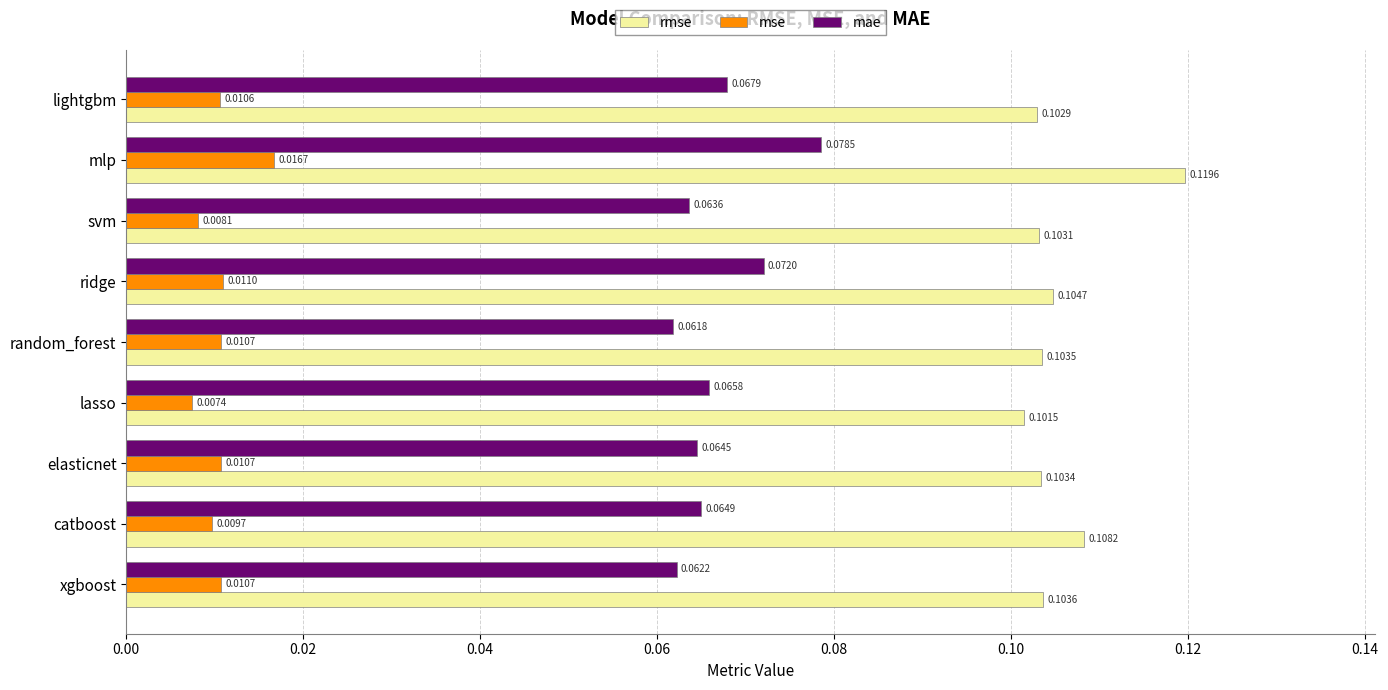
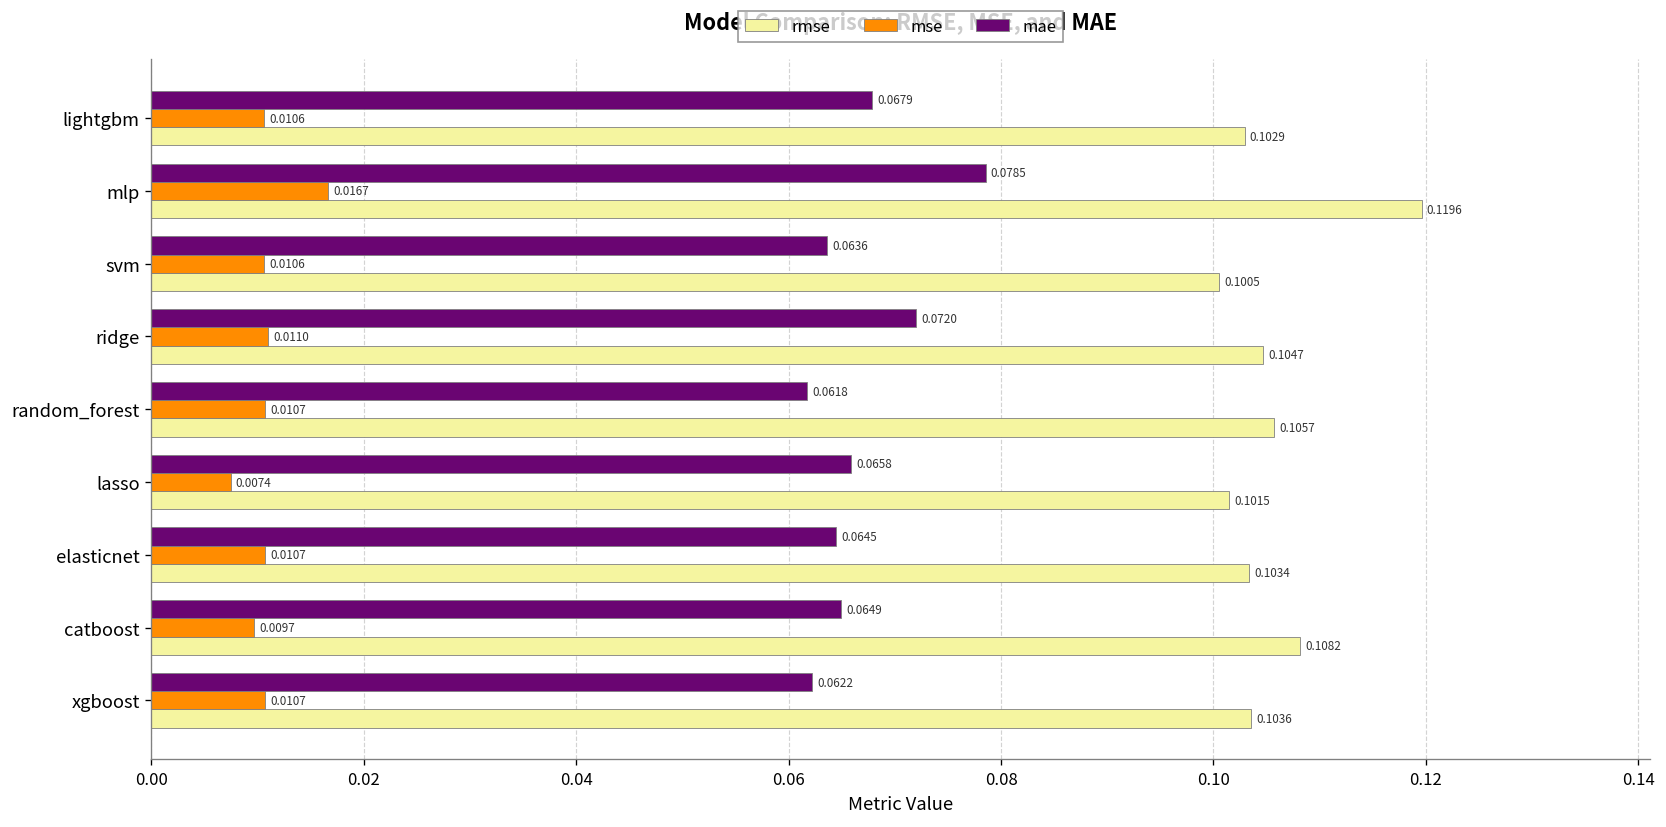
mse, svm: 0.0081 -> 0.0106
rmse, svm: 0.1031 -> 0.1005
rmse, random_forest: 0.1035 -> 0.1057
